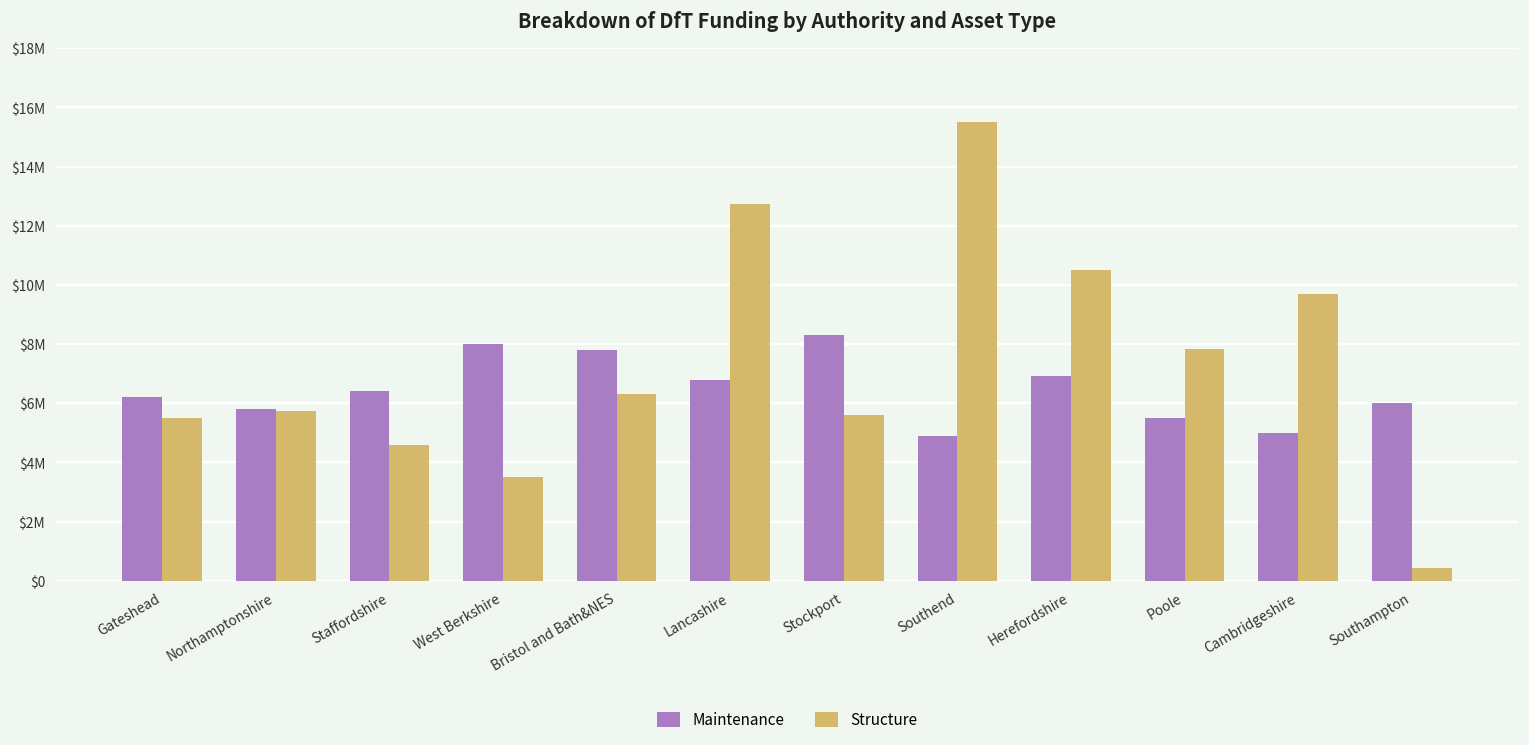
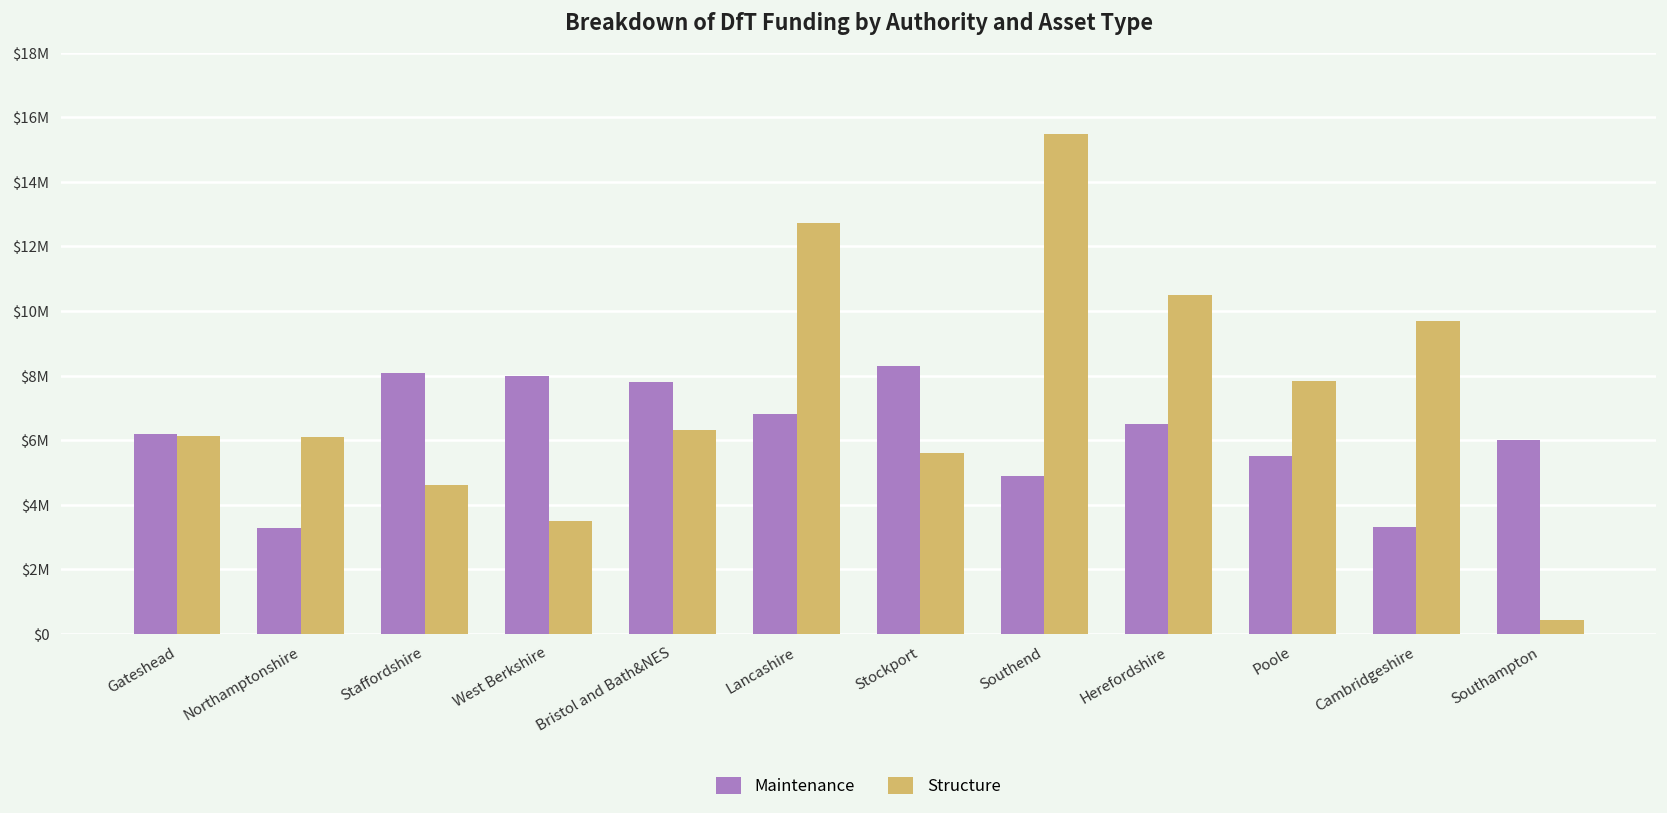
Structure, Gateshead: $5500000 -> $6100000
Maintenance, Northamptonshire: $5800000 -> $3300000
Structure, Northamptonshire: $5700000 -> $6100000
Maintenance, Staffordshire: $6400000 -> $8100000
Maintenance, Herefordshire: $6900000 -> $6500000
Maintenance, Cambridgeshire: $5000000 -> $3300000
